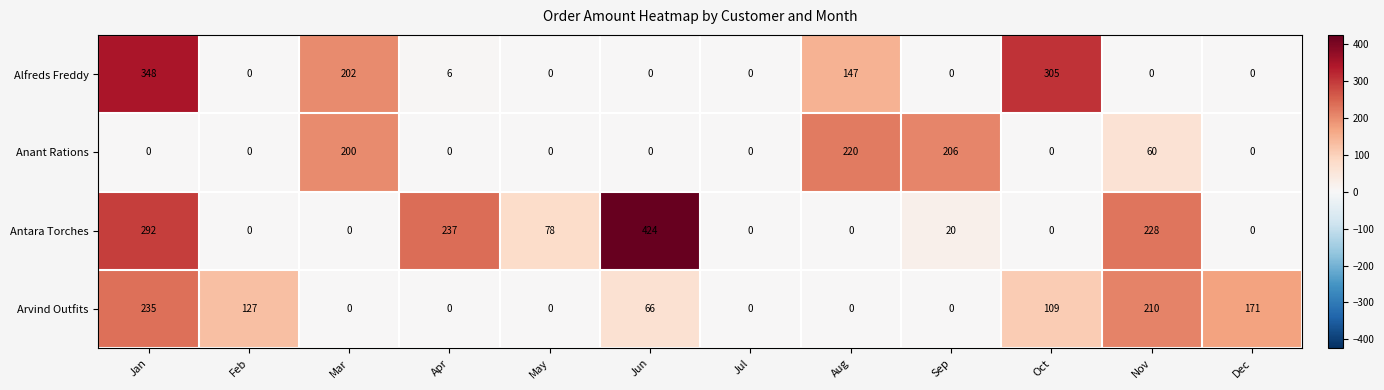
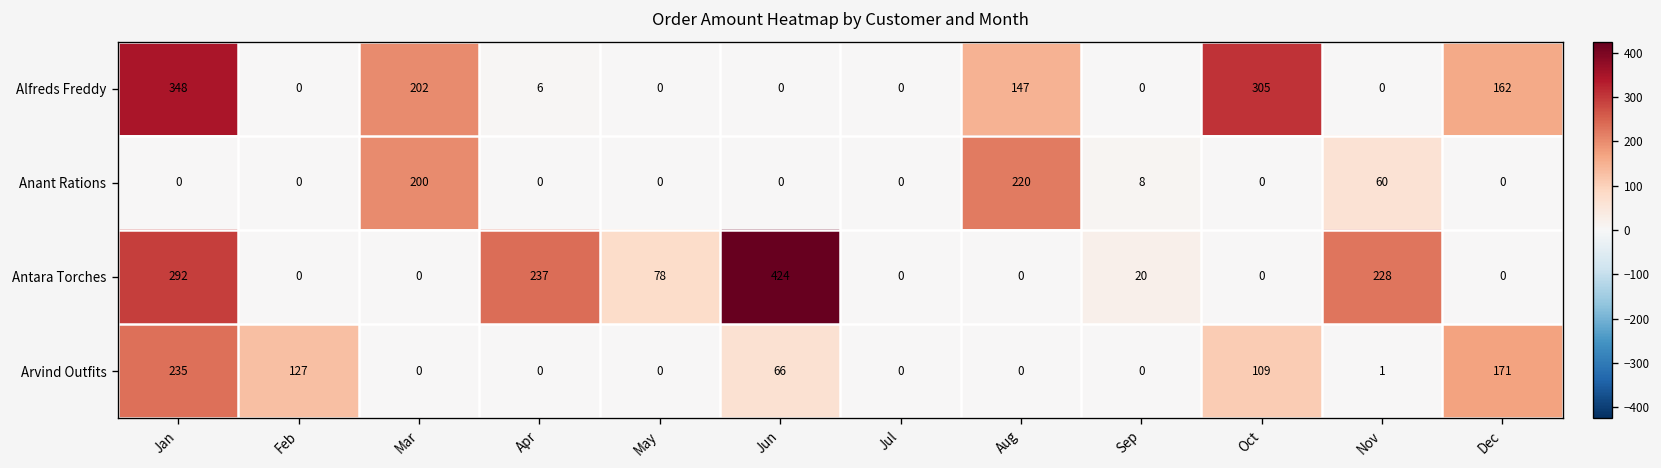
Alfreds Freddy, Dec: 0 -> 162
Anant Rations, Sep: 206 -> 8
Arvind Outfits, Nov: 210 -> 1
